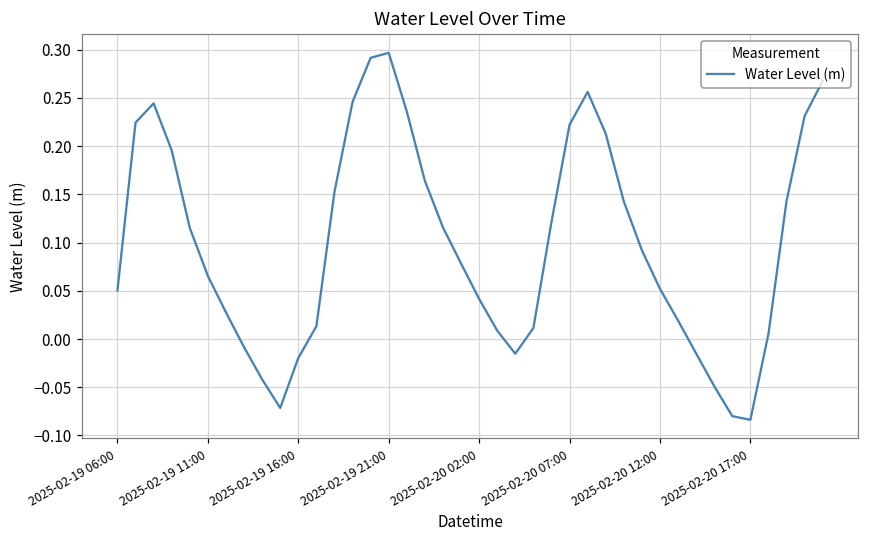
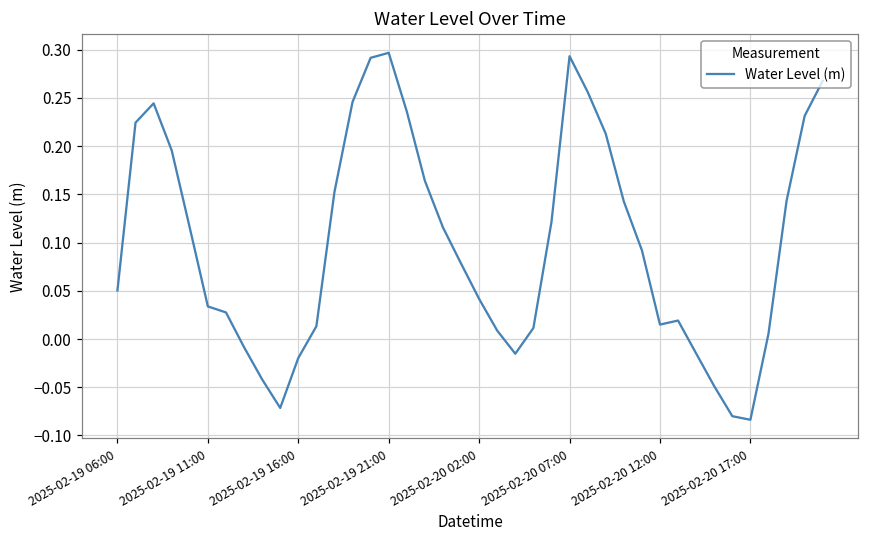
2025-02-19 11:00: 0.07 -> 0.03
2025-02-20 07:00: 0.22 -> 0.29
2025-02-20 12:00: 0.05 -> 0.01
